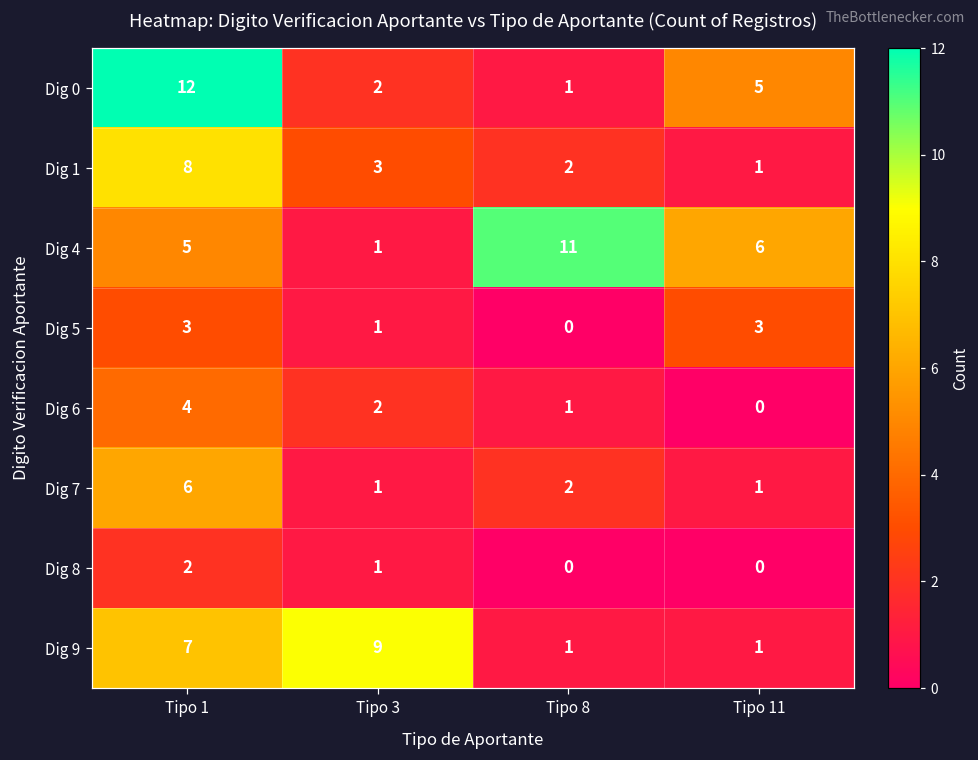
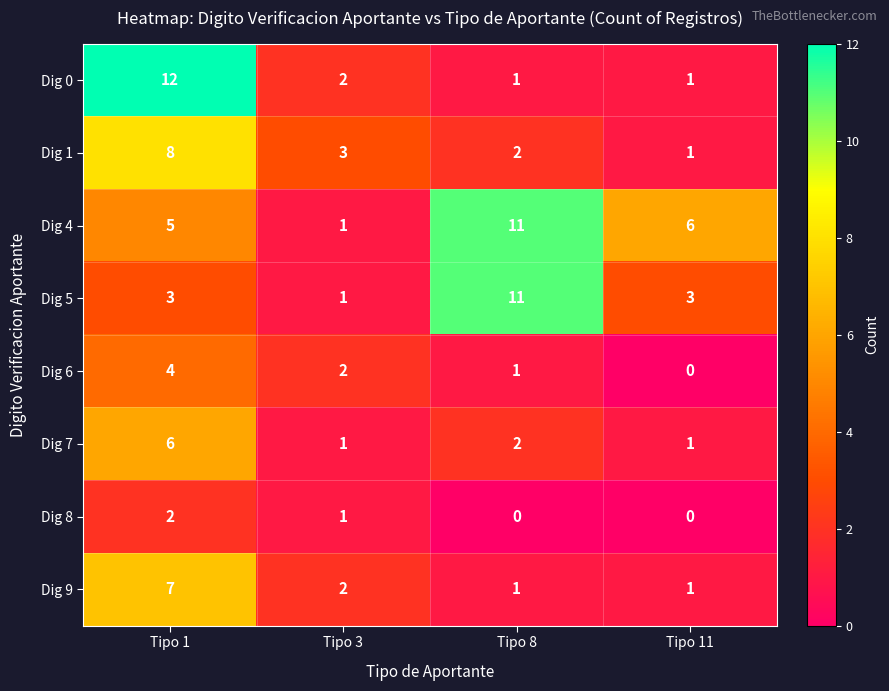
Dig 0, Tipo 11: 5 -> 1
Dig 5, Tipo 8: 0 -> 11
Dig 9, Tipo 3: 9 -> 2
